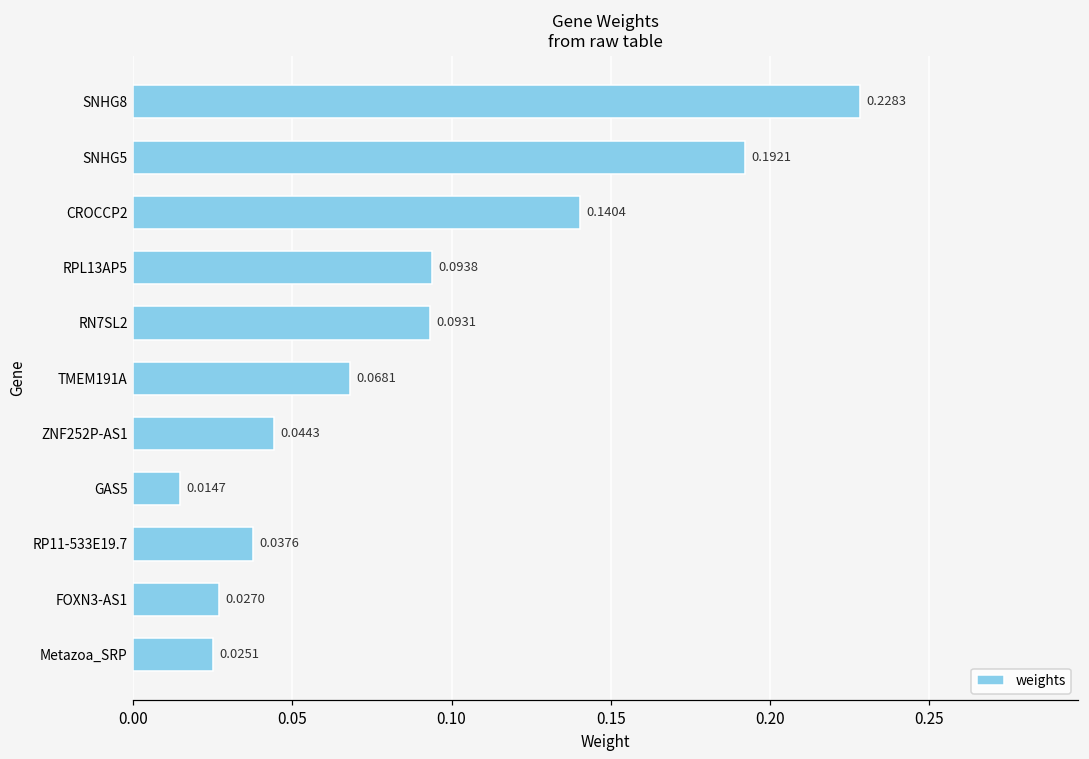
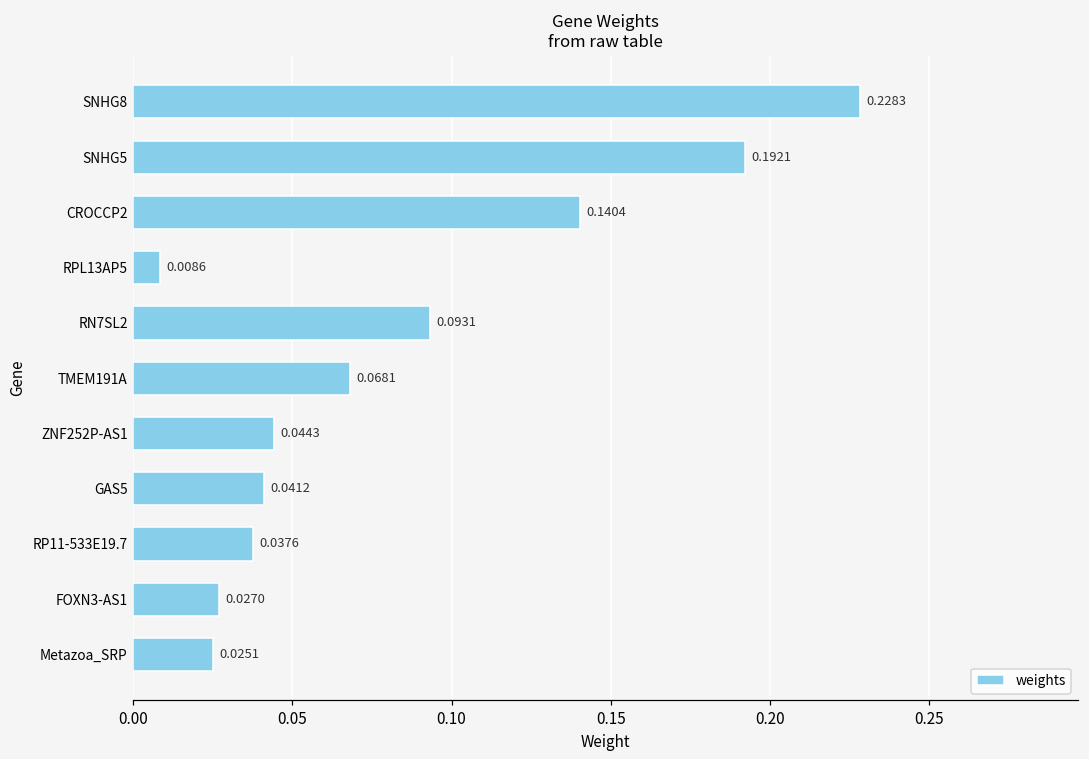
RPL13AP5: 0.0938 -> 0.0086
GAS5: 0.0147 -> 0.0412
